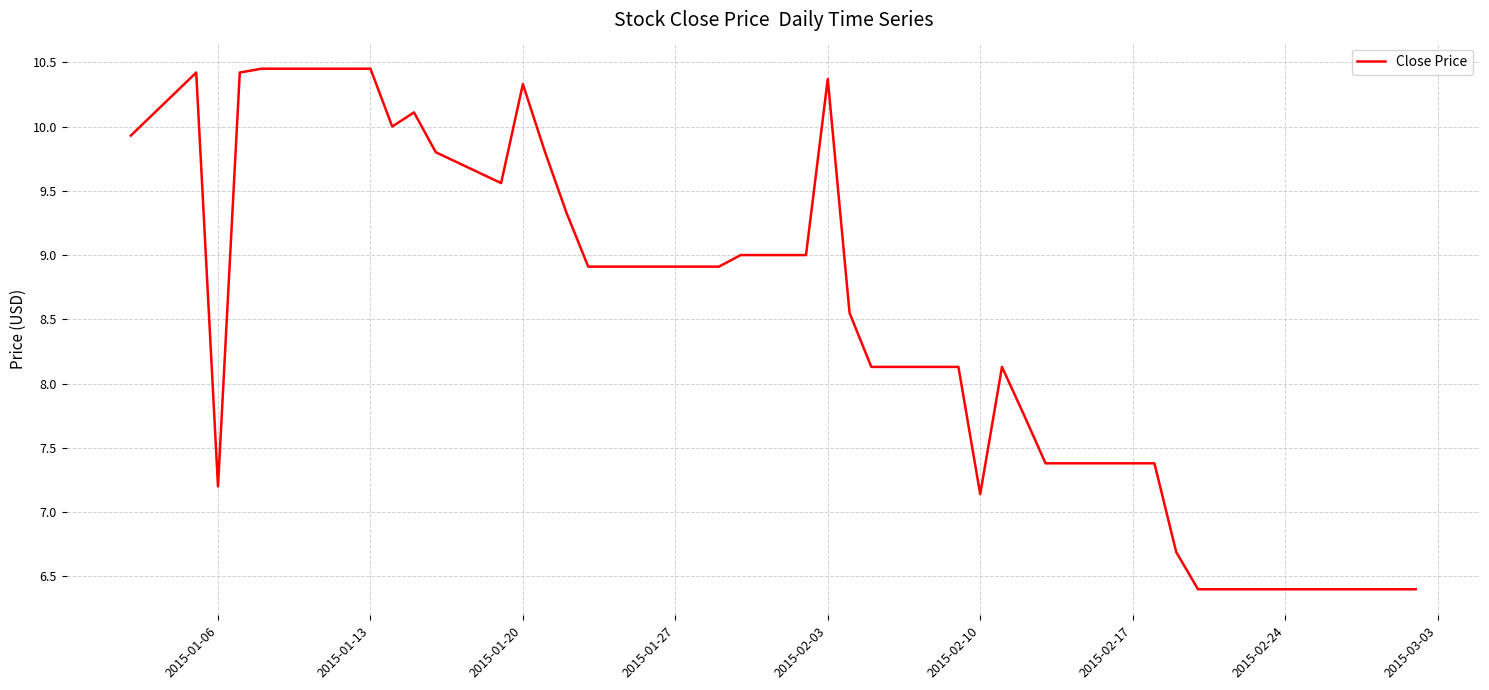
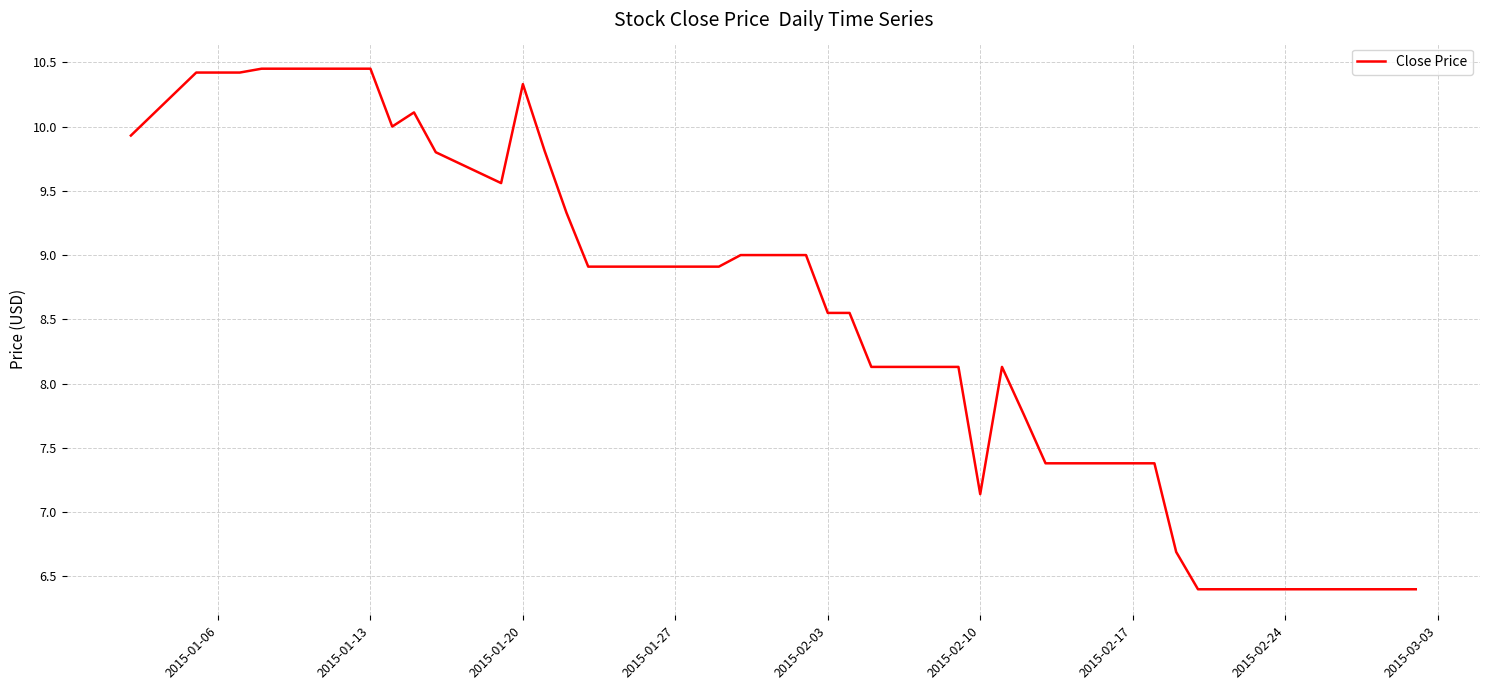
2015-01-06: 7.20 -> 10.42
2015-02-03: 10.37 -> 8.55
